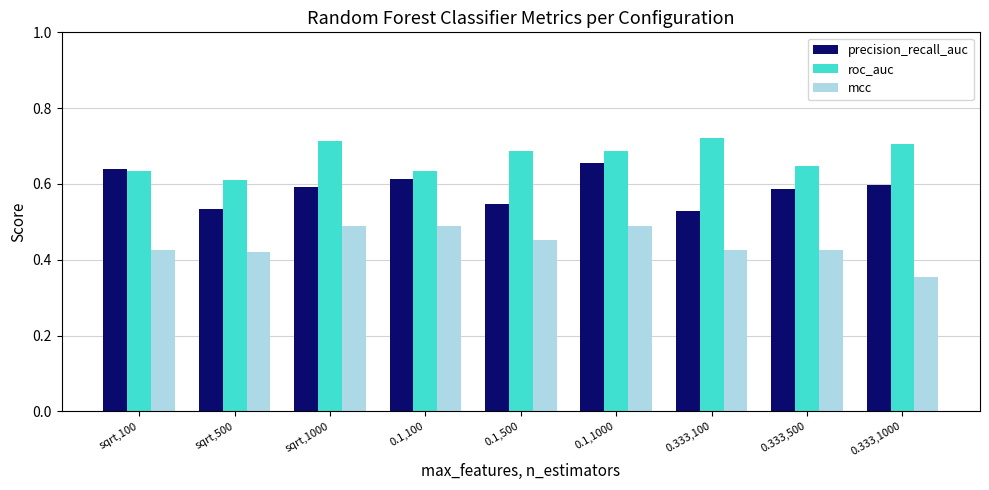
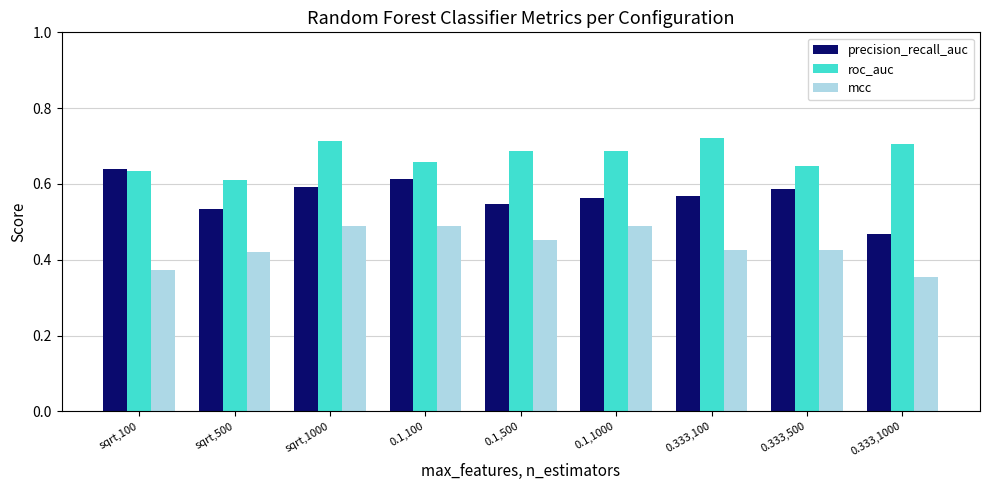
mcc, sqrt,100: 0.42 -> 0.37
roc_auc, 0.1,100: 0.63 -> 0.66
precision_recall_auc, 0.1,1000: 0.65 -> 0.56
precision_recall_auc, 0.333,100: 0.53 -> 0.57
precision_recall_auc, 0.333,1000: 0.60 -> 0.47
